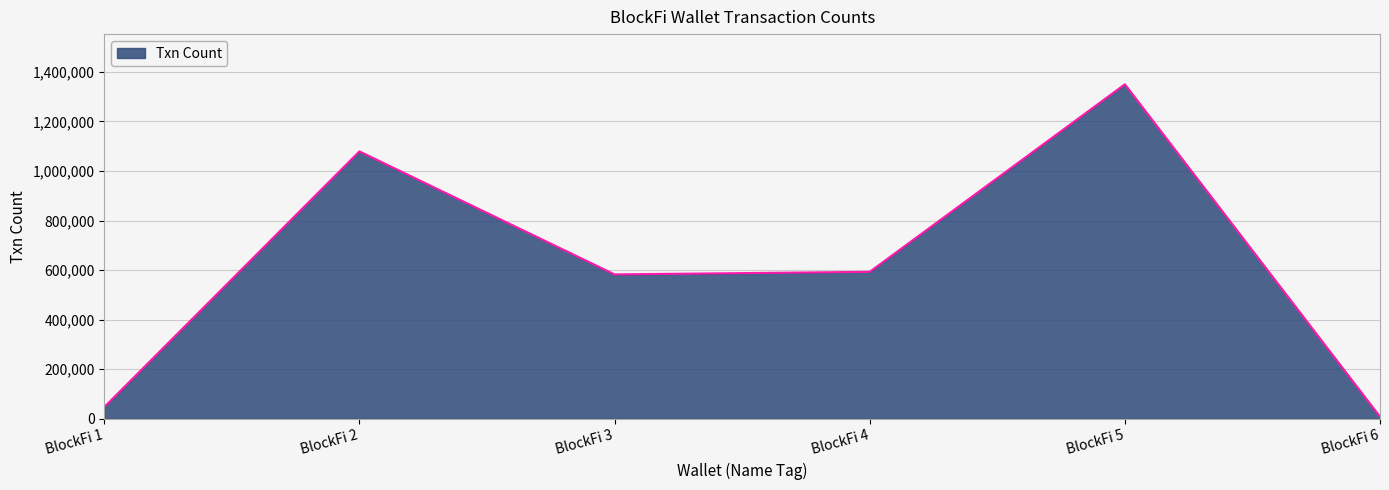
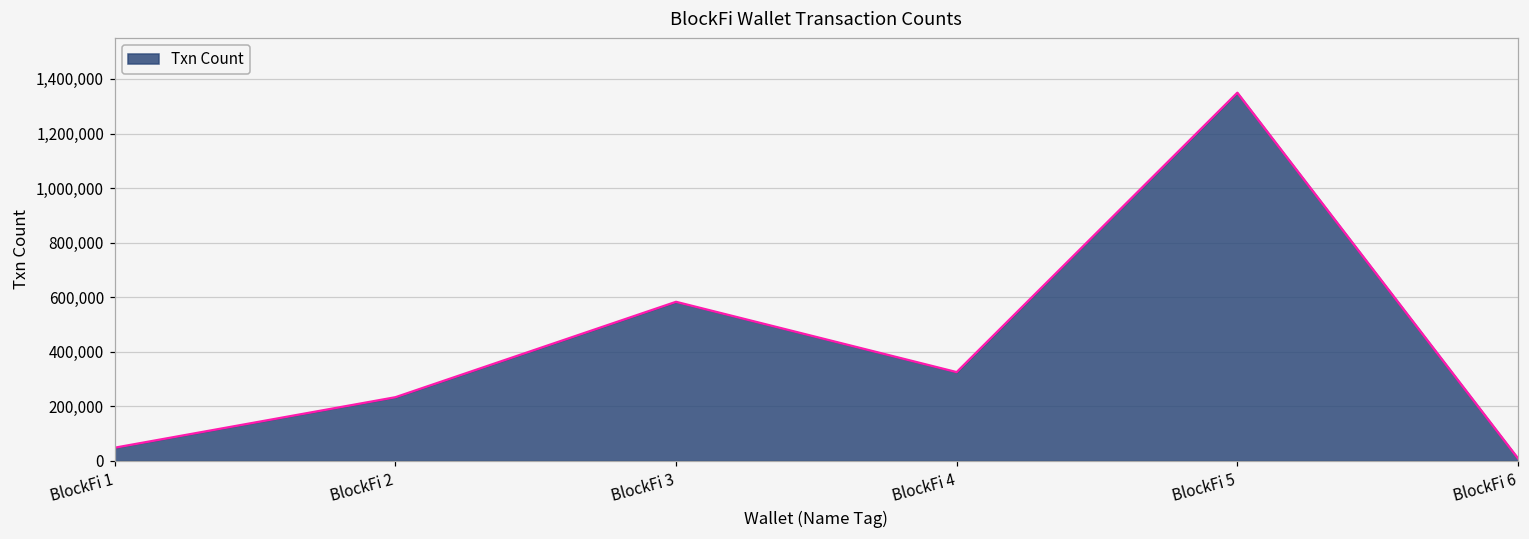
BlockFi 2: 1,080,000 -> 230,000
BlockFi 4: 590,000 -> 320,000
